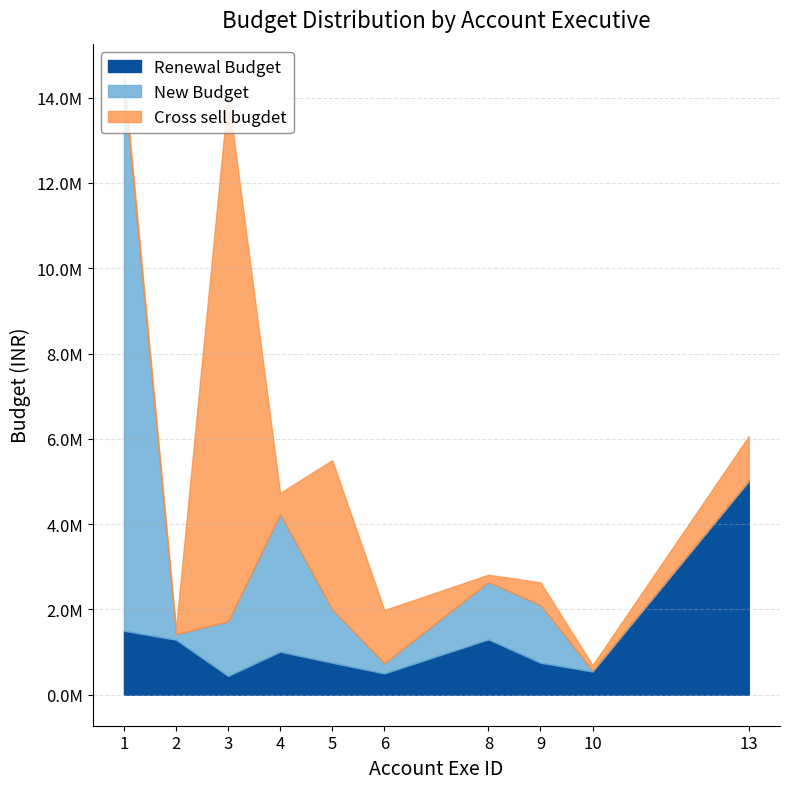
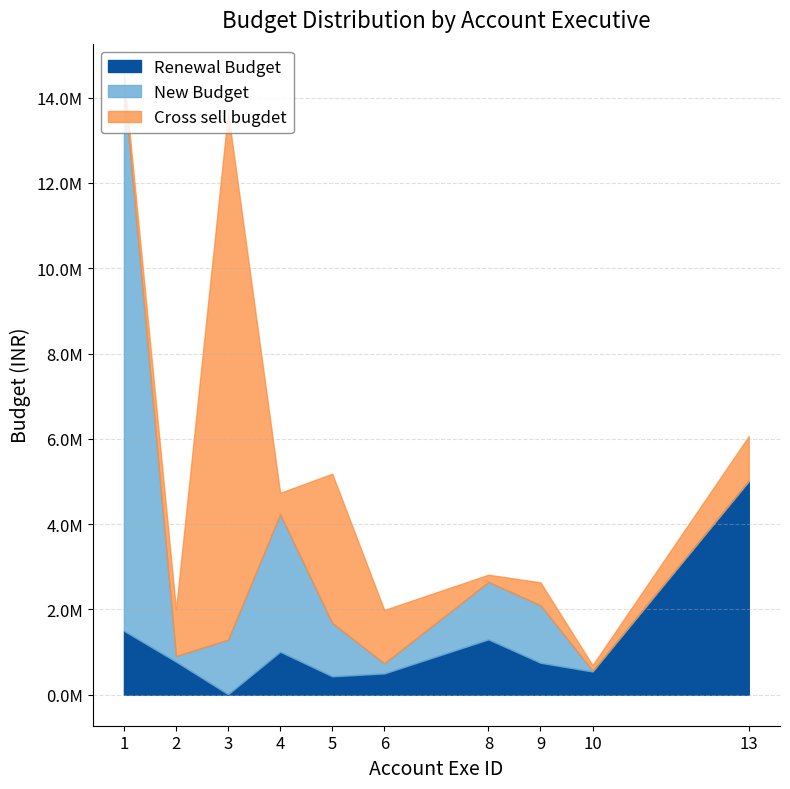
Renewal Budget, 2: 1300000 -> 800000
Cross sell bugdet, 2: 100000 -> 1100000
Renewal Budget, 3: 400000 -> 0
Renewal Budget, 5: 800000 -> 400000
